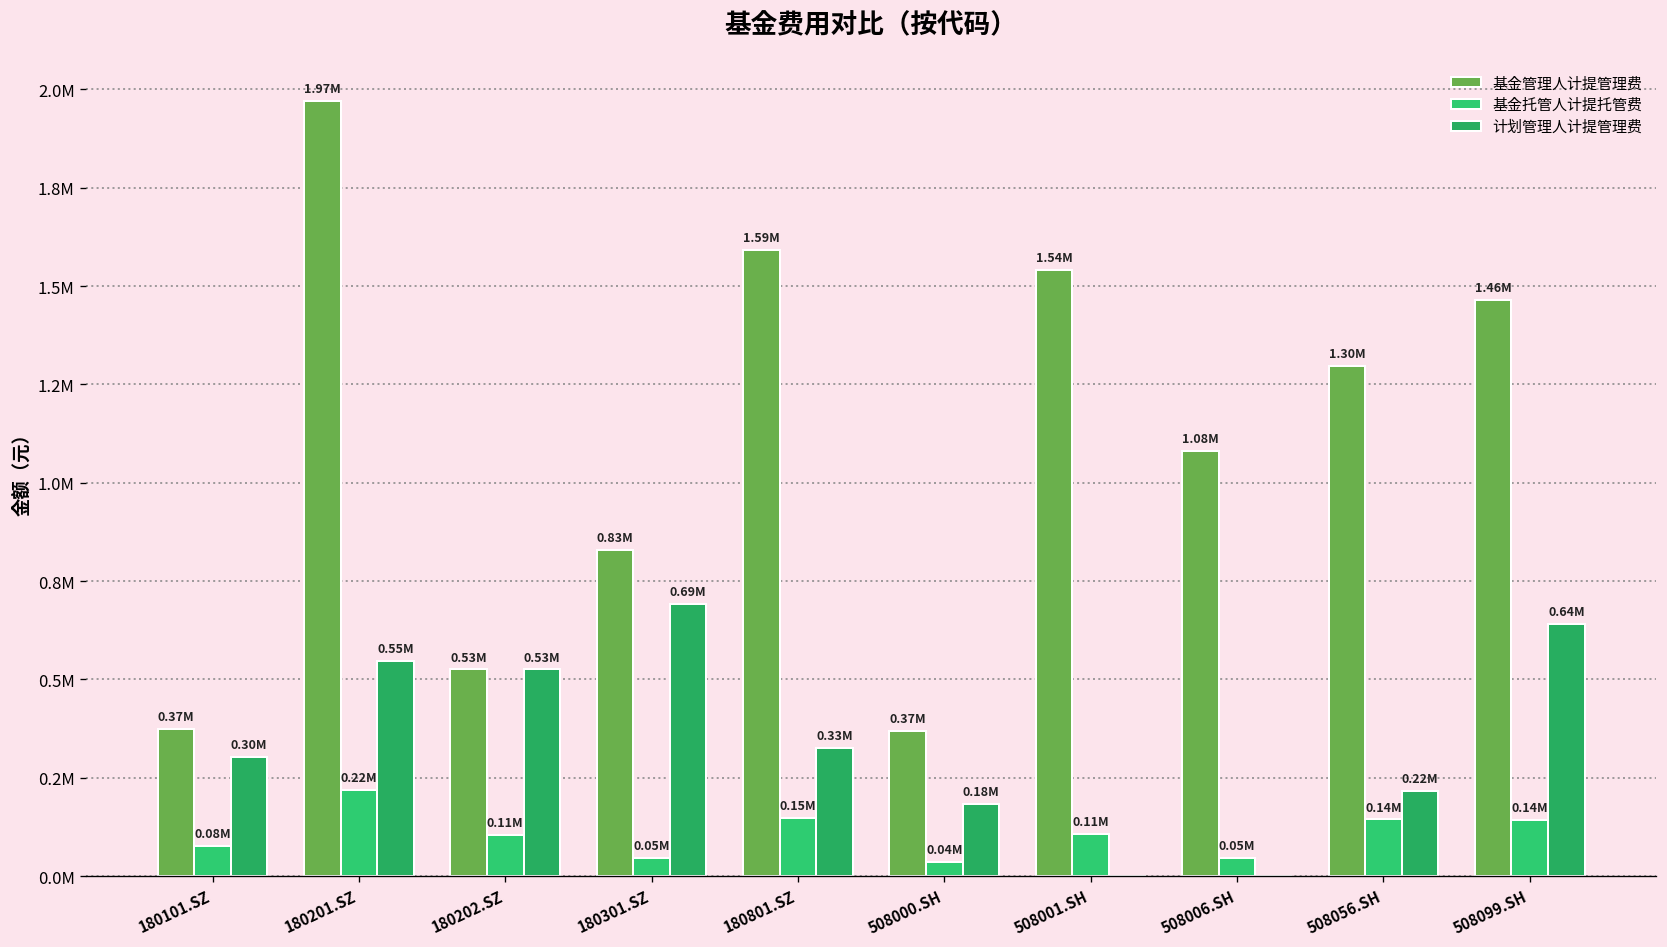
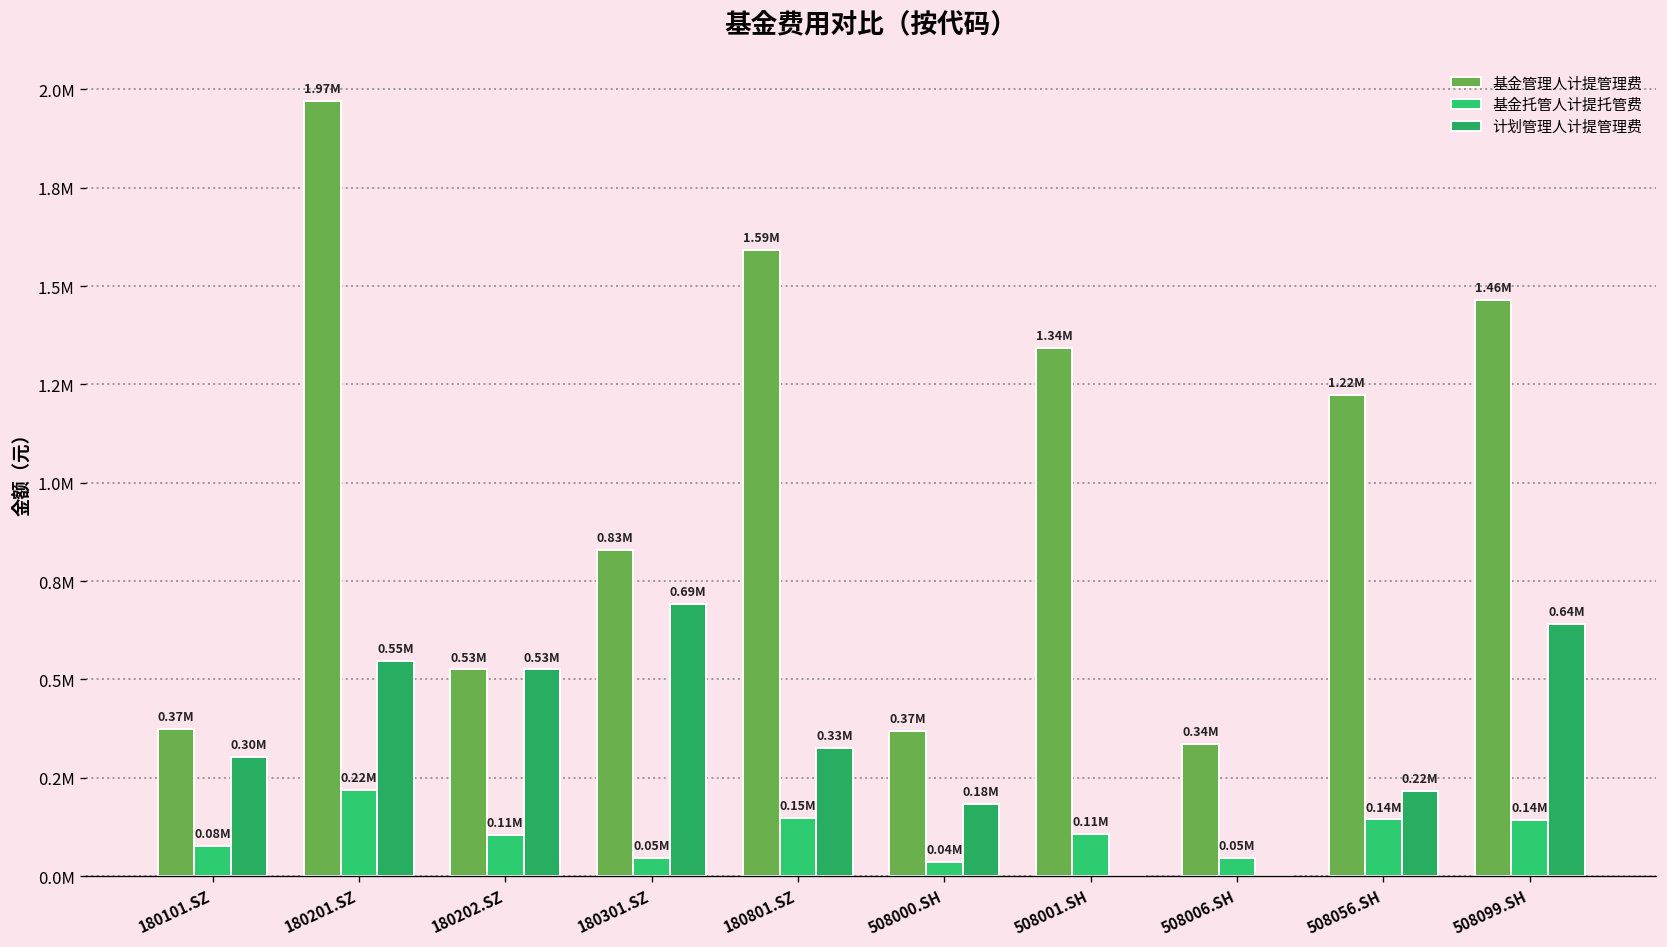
基金管理人计提管理费, 508001.SH: 1.54M -> 1.34M
基金管理人计提管理费, 508006.SH: 1.08M -> 0.34M
基金管理人计提管理费, 508056.SH: 1.30M -> 1.22M
